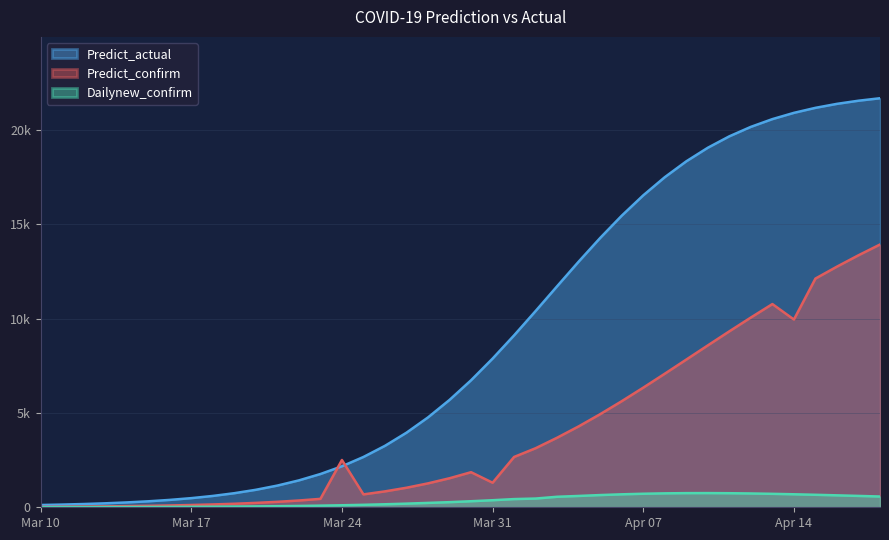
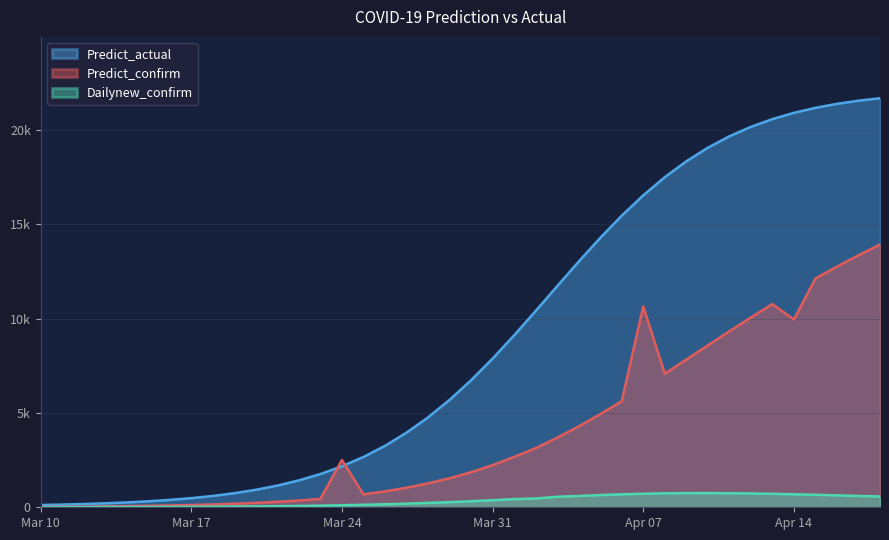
Predict_confirm, Mar 31: 1300 -> 2200
Predict_confirm, Apr 07: 6300 -> 10600
